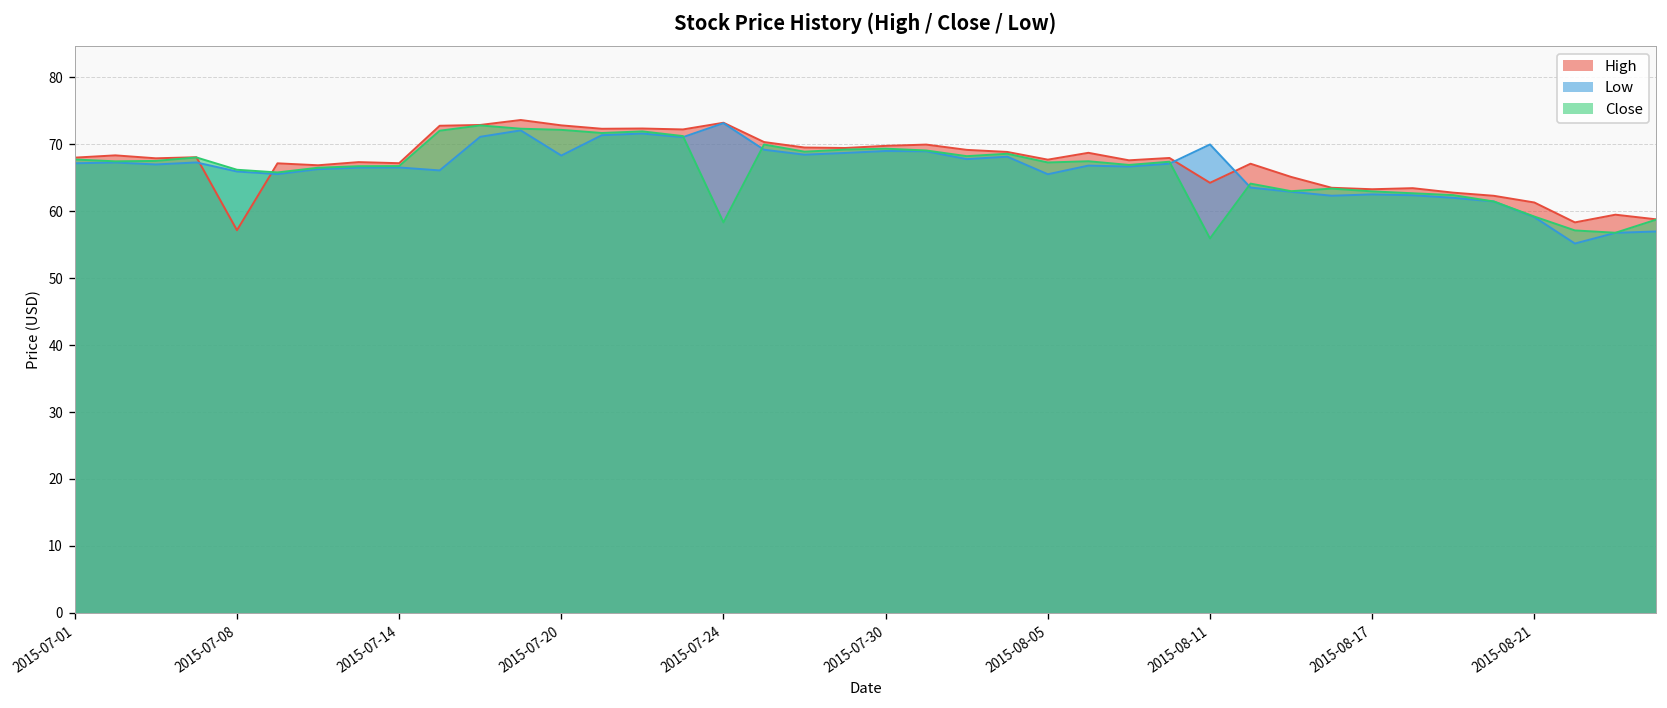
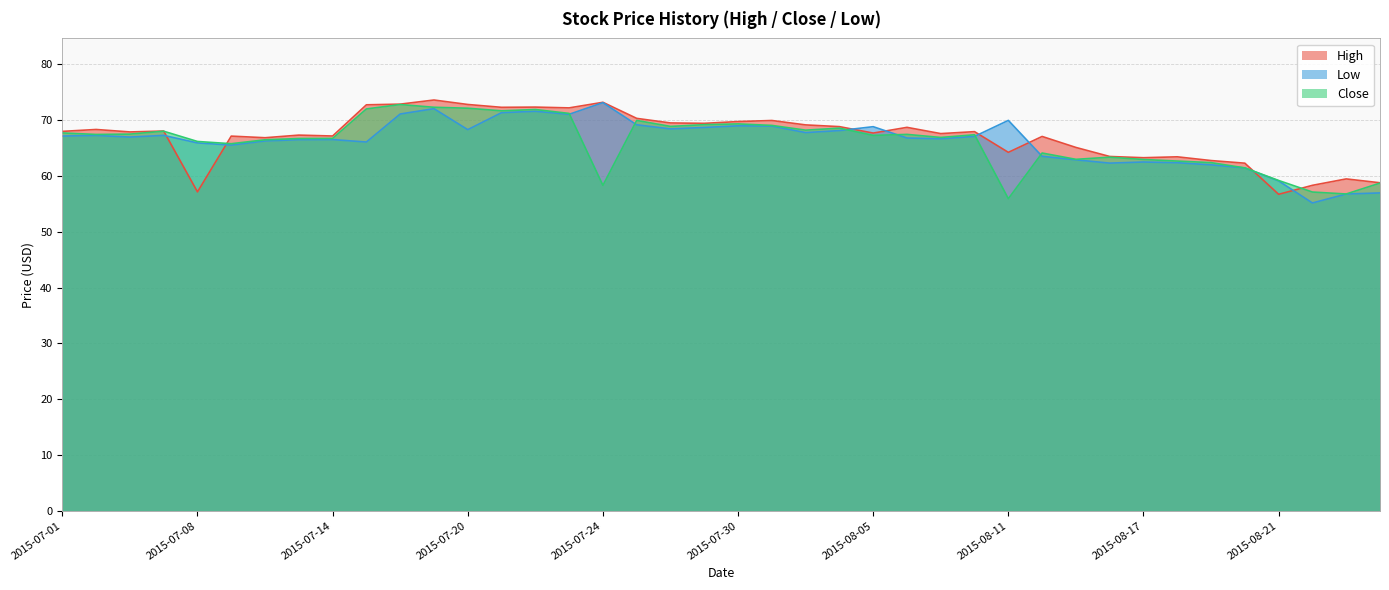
Low, 2015-08-05: 66 -> 69
High, 2015-08-21: 61 -> 57
